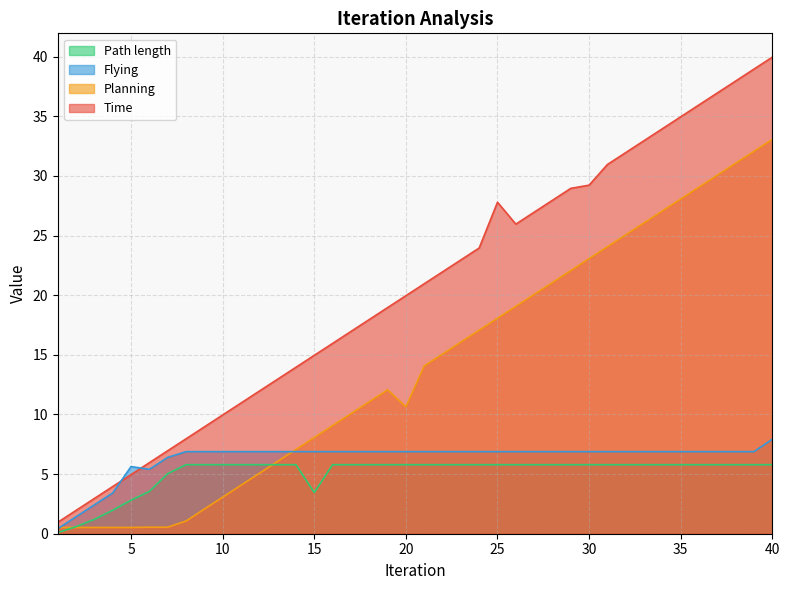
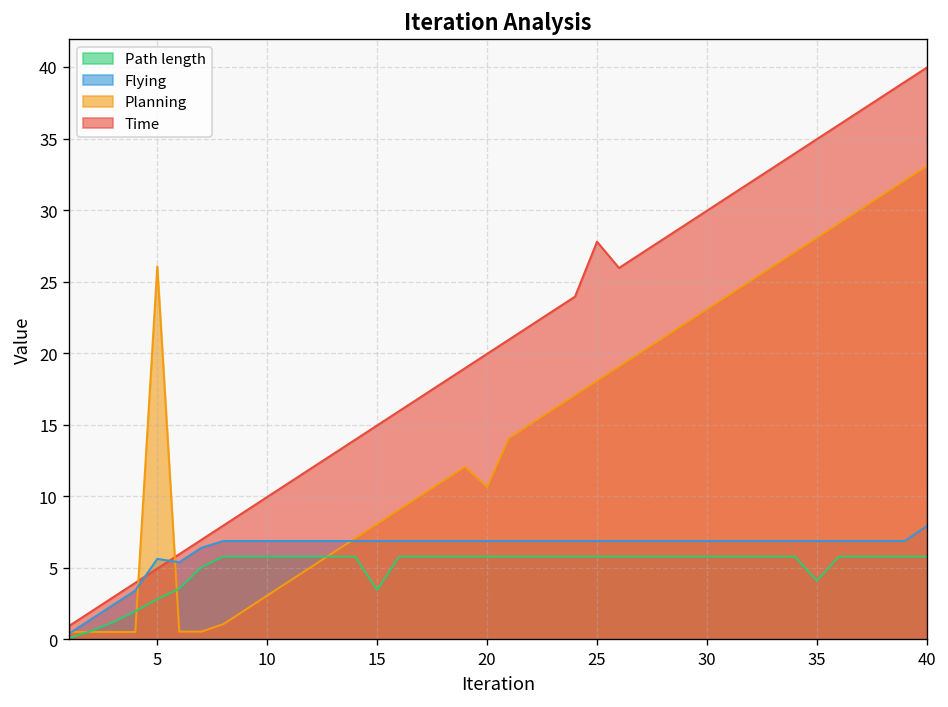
Planning, 5: 0.5 -> 26.1
Time, 30: 29.2 -> 30.0
Path length, 35: 5.8 -> 4.1
